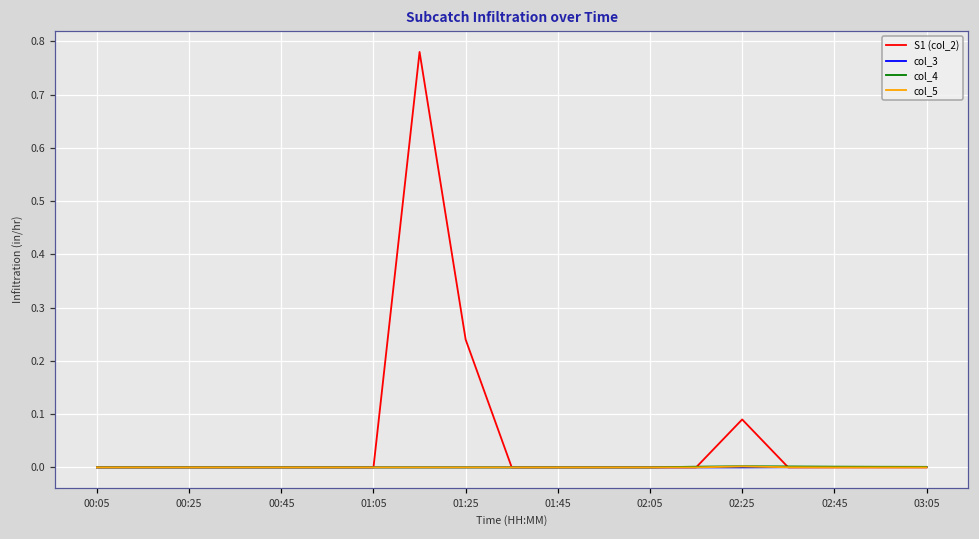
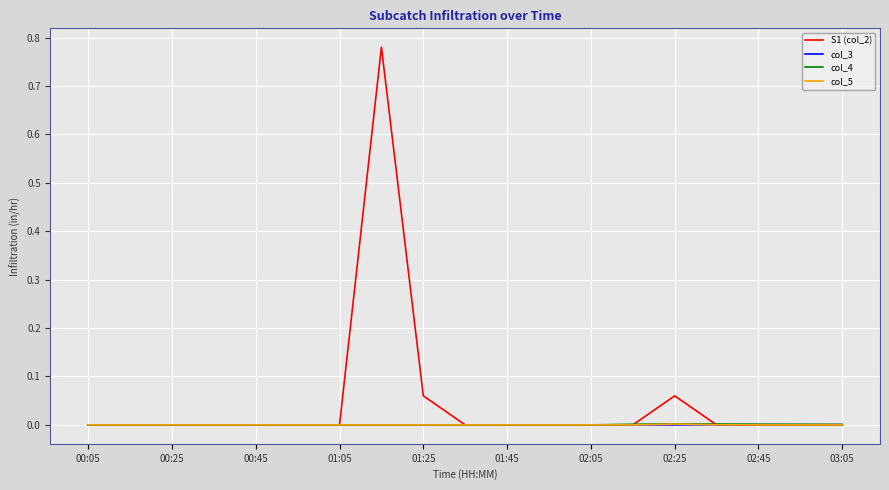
S1 (col_2), 01:25: 0.24 -> 0.06
S1 (col_2), 02:25: 0.09 -> 0.06
